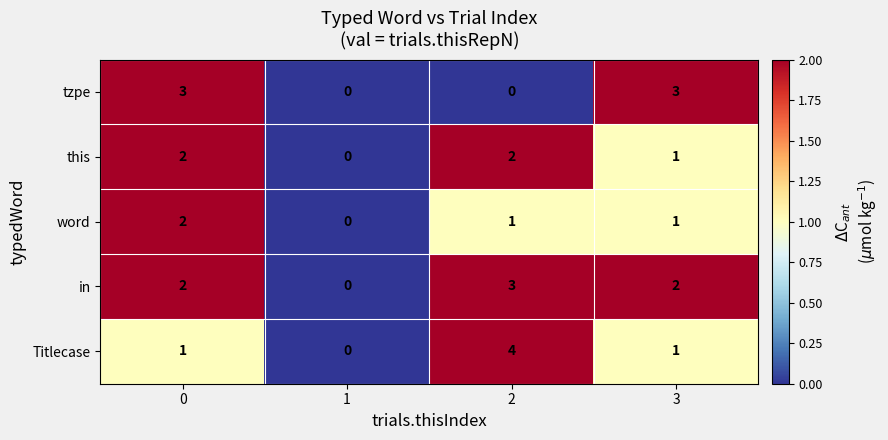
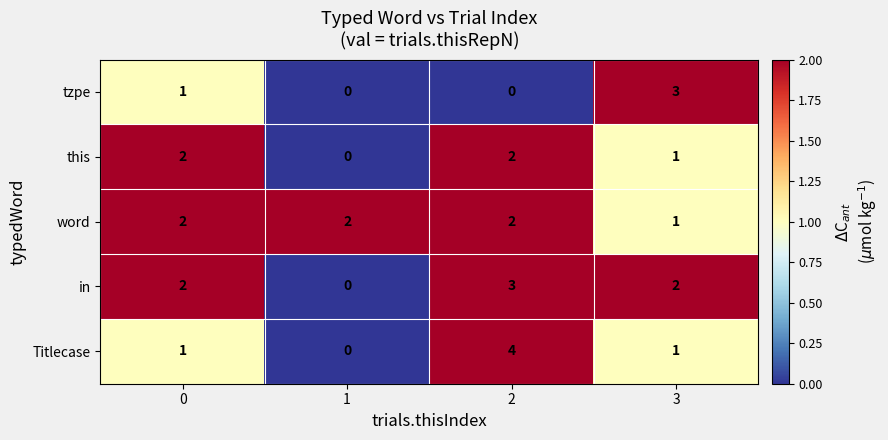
tzpe, 0: 3 -> 1
word, 1: 0 -> 2
word, 2: 1 -> 2
